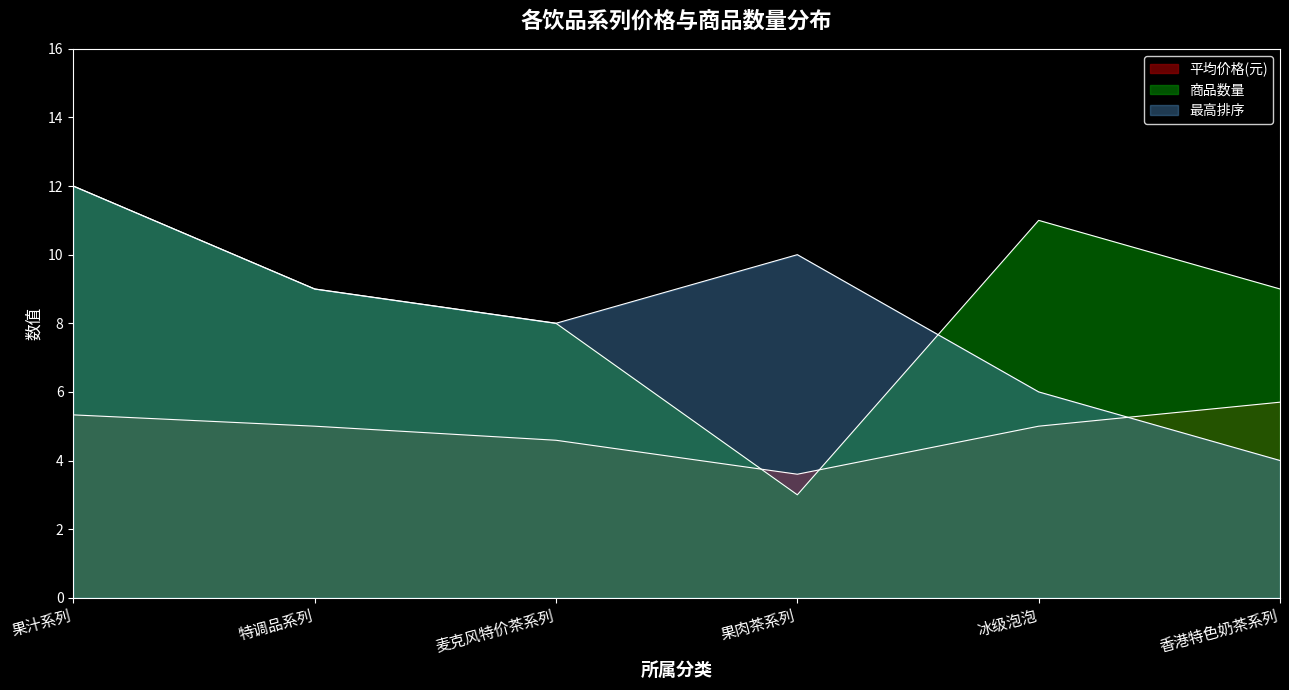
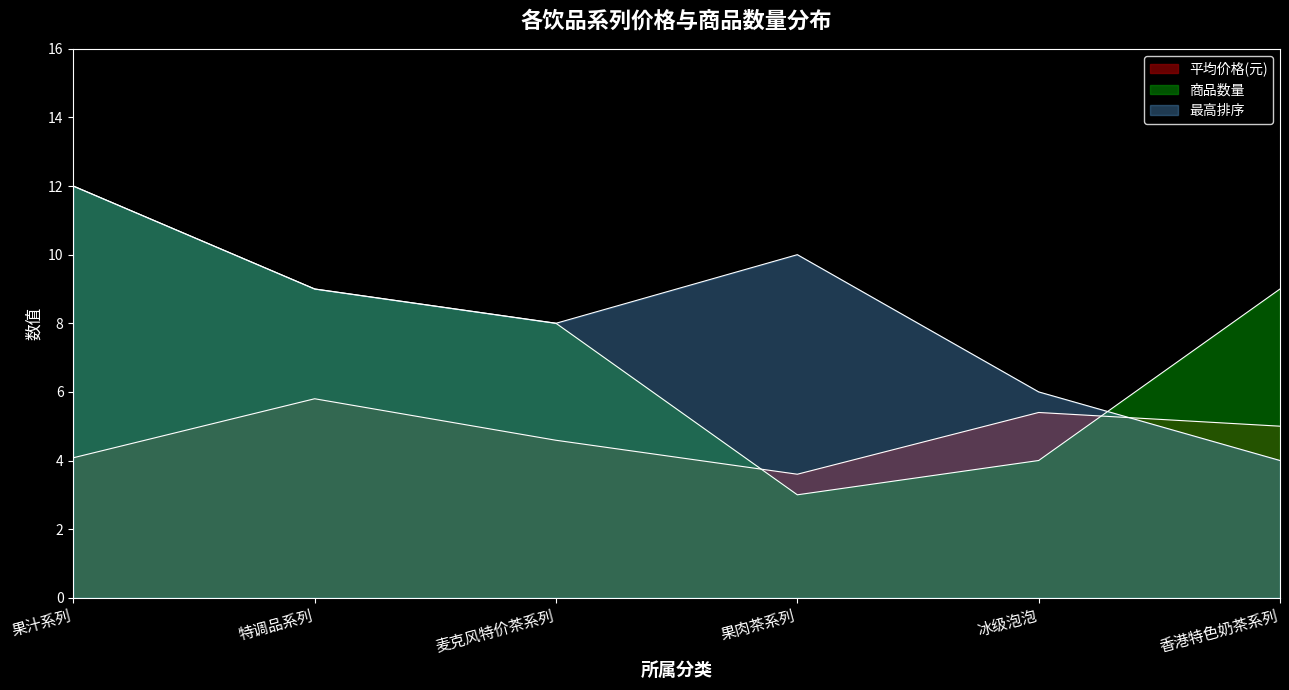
平均价格(元), 果汁系列: 5.3 -> 4.1
平均价格(元), 特调品系列: 5.0 -> 5.8
平均价格(元), 冰级泡泡: 5.0 -> 5.4
商品数量, 冰级泡泡: 11 -> 4
平均价格(元), 香港特色奶茶系列: 5.7 -> 5.0
